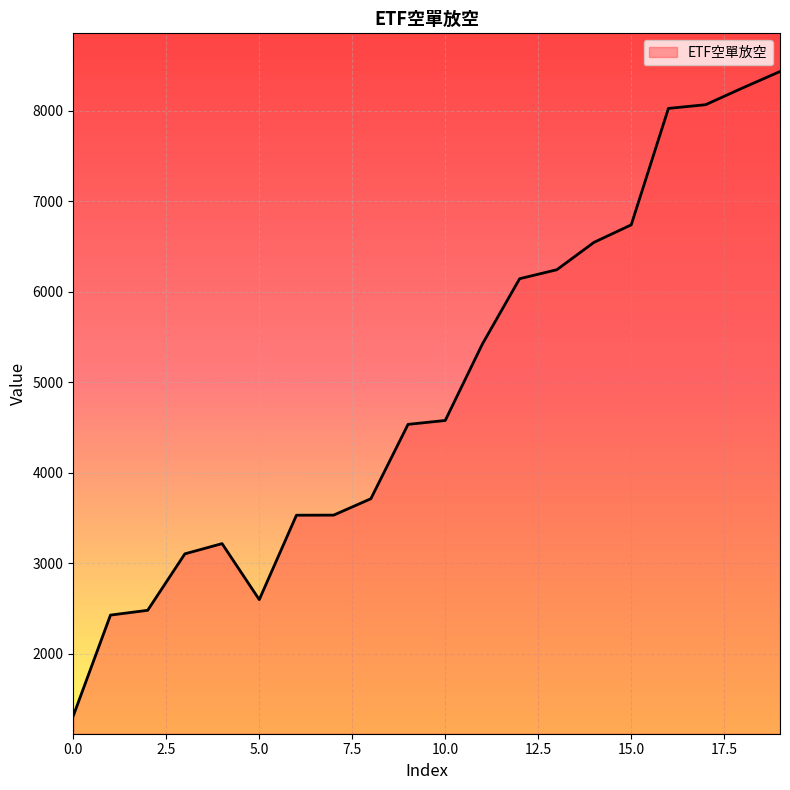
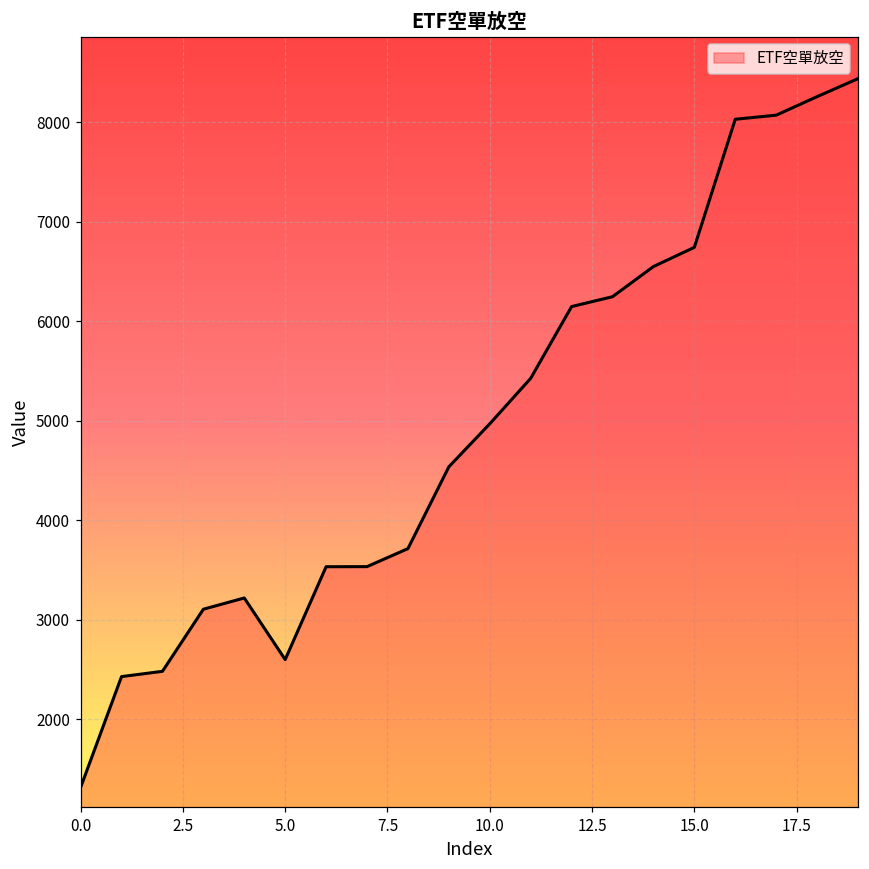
10.0: 4600 -> 5000
